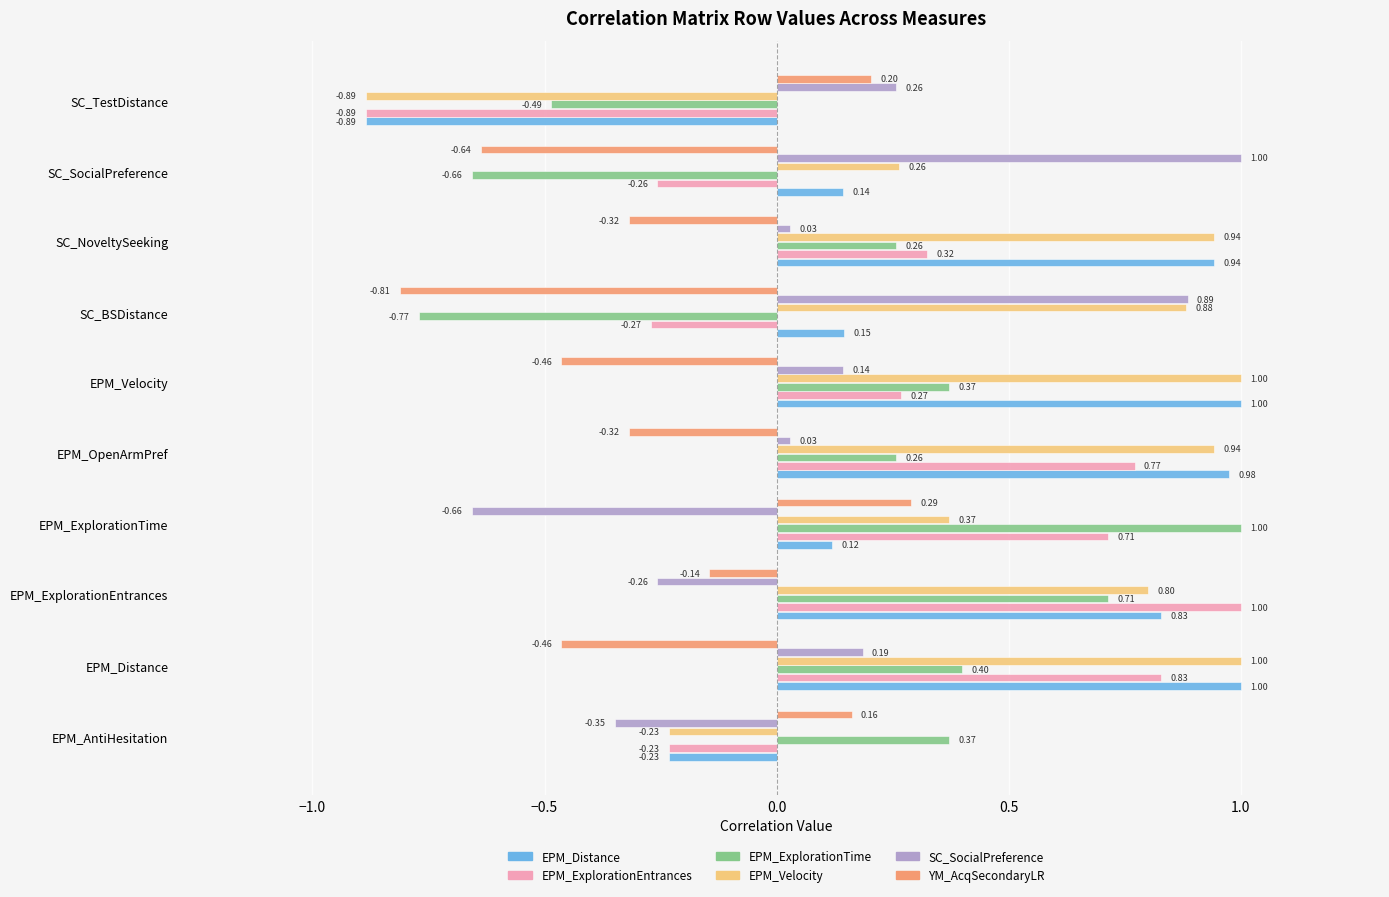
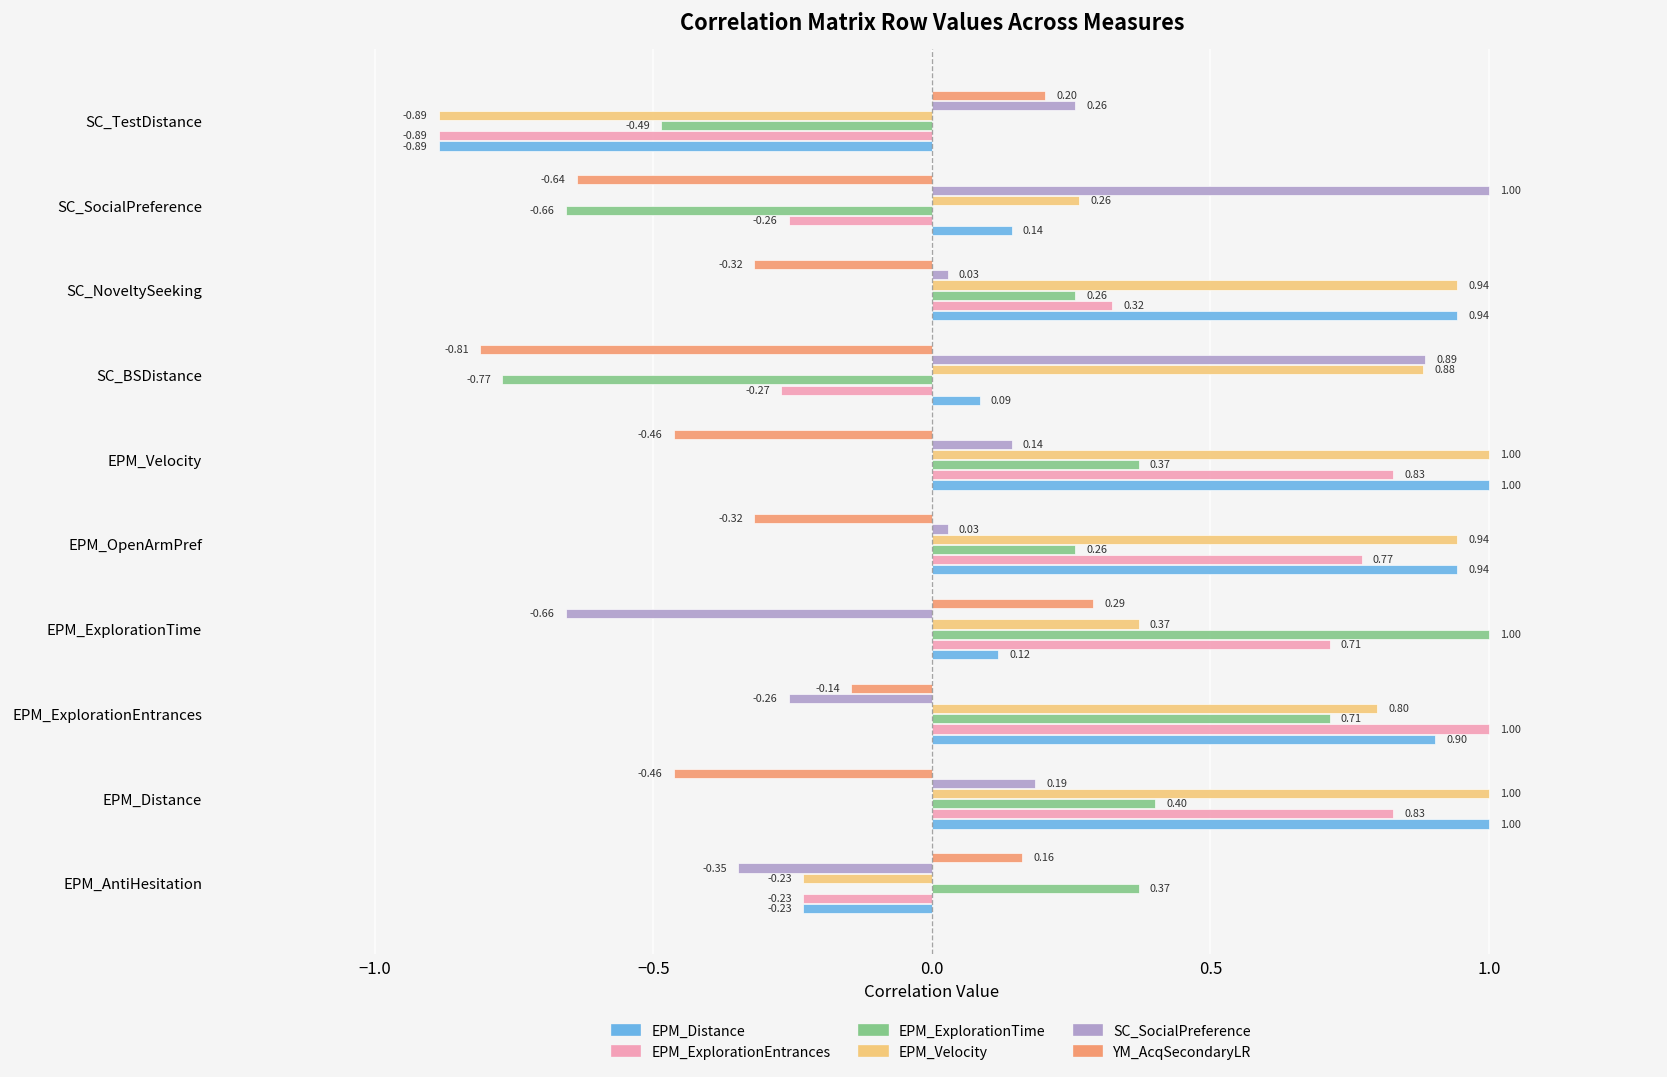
EPM_Distance, SC_BSDistance: 0.15 -> 0.09
EPM_ExplorationEntrances, EPM_Velocity: 0.27 -> 0.83
EPM_Distance, EPM_OpenArmPref: 0.98 -> 0.94
EPM_Distance, EPM_ExplorationEntrances: 0.83 -> 0.90
